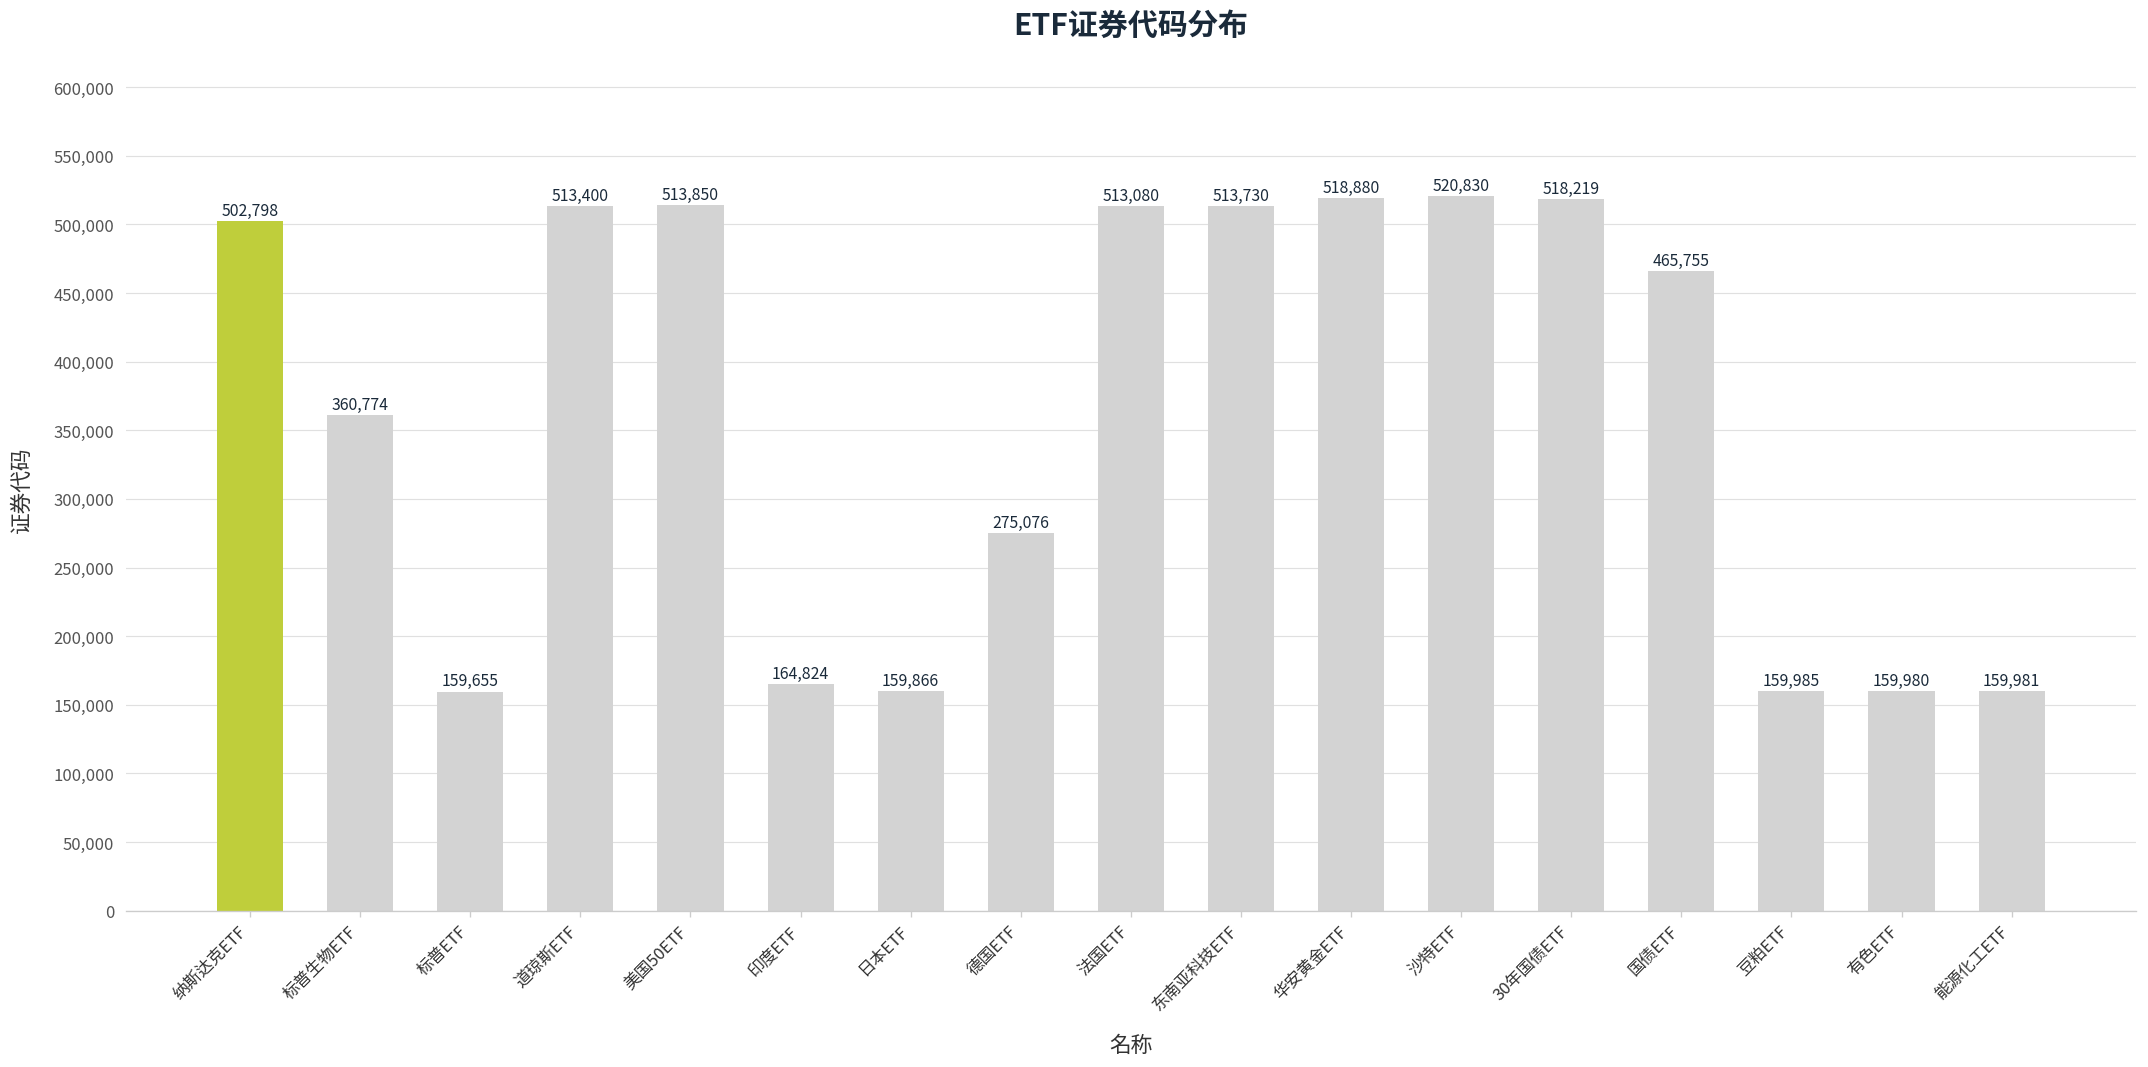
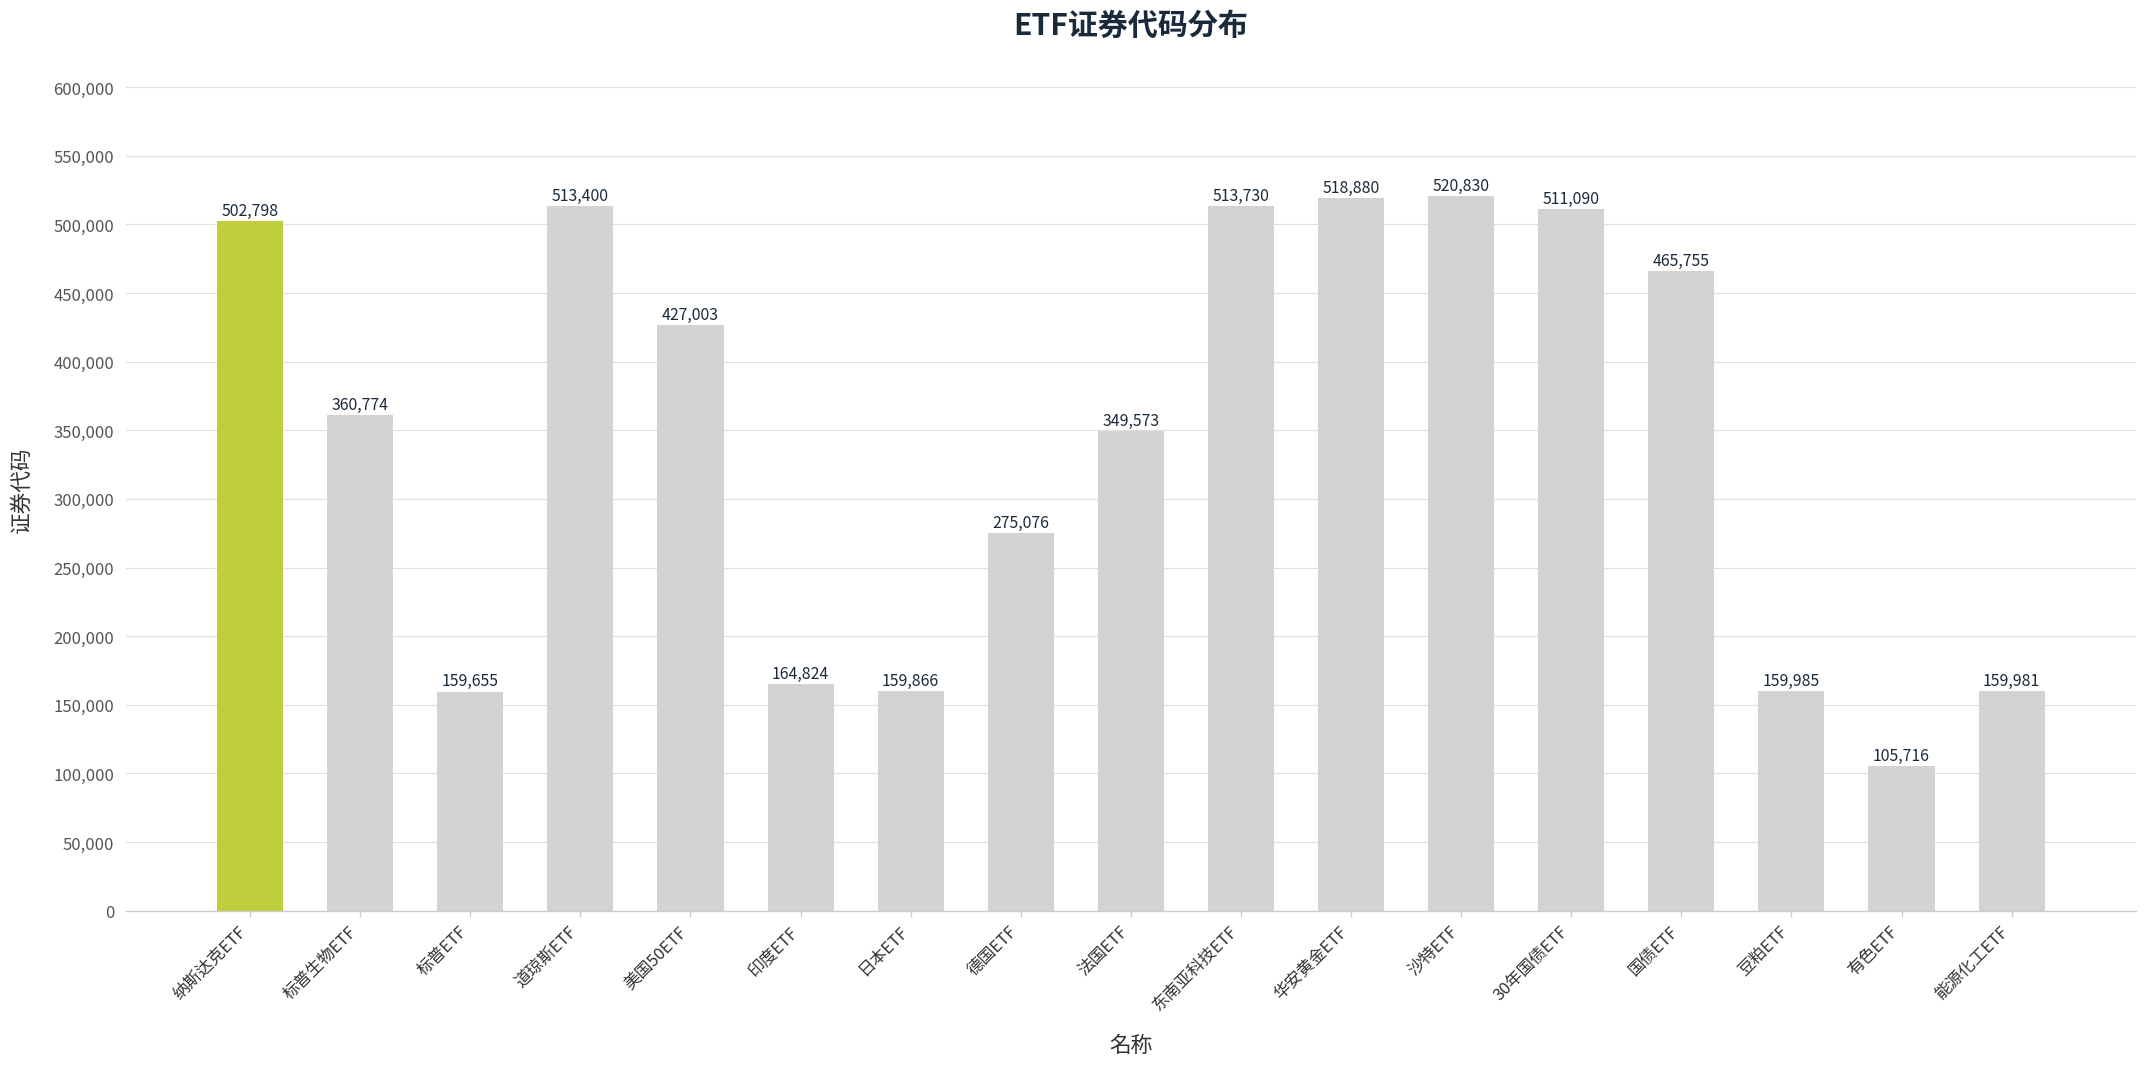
美国50ETF: 513,850 -> 427,003
法国ETF: 513,080 -> 349,573
30年国债ETF: 518,219 -> 511,090
有色ETF: 159,980 -> 105,716
